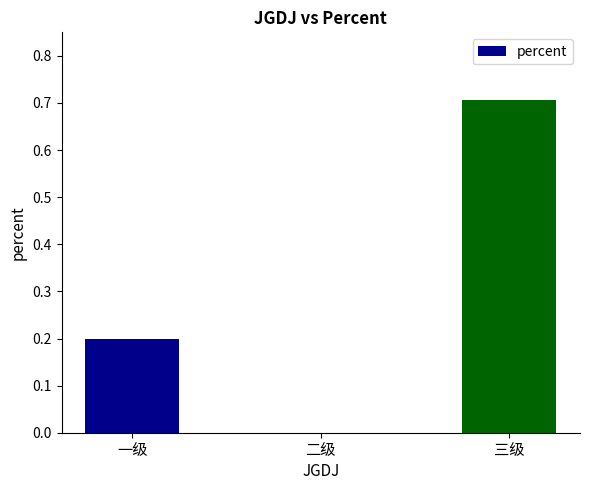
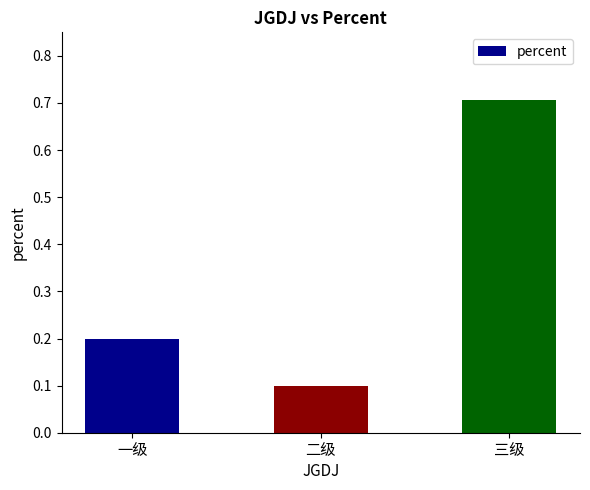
二级: 0.0 -> 0.1
